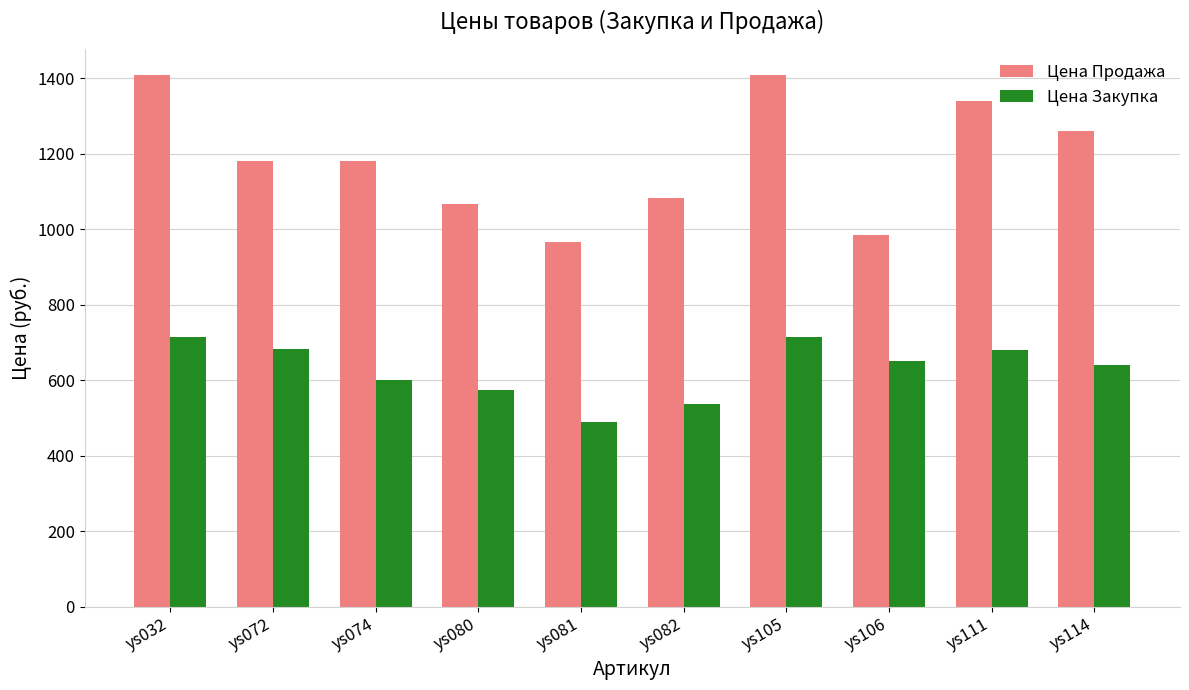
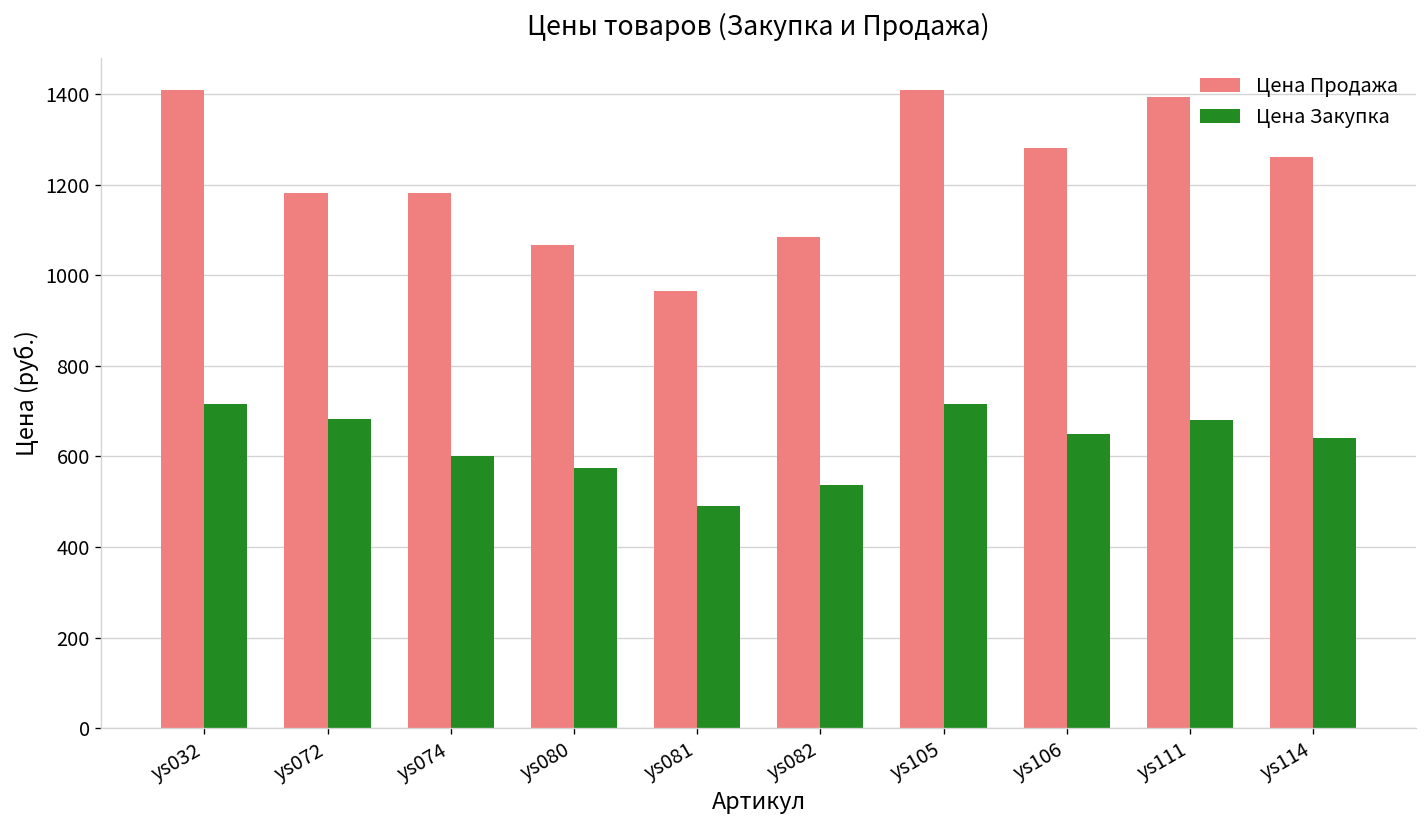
Цена Продажа, ys106: 990 -> 1280
Цена Продажа, ys111: 1340 -> 1390
